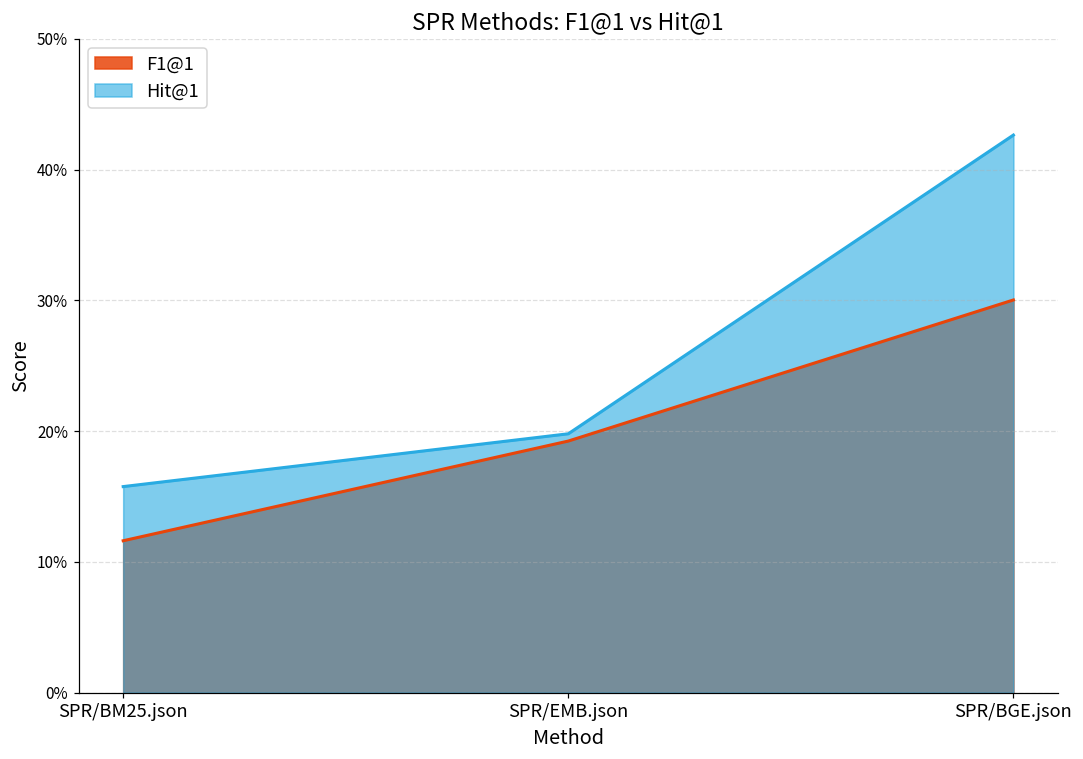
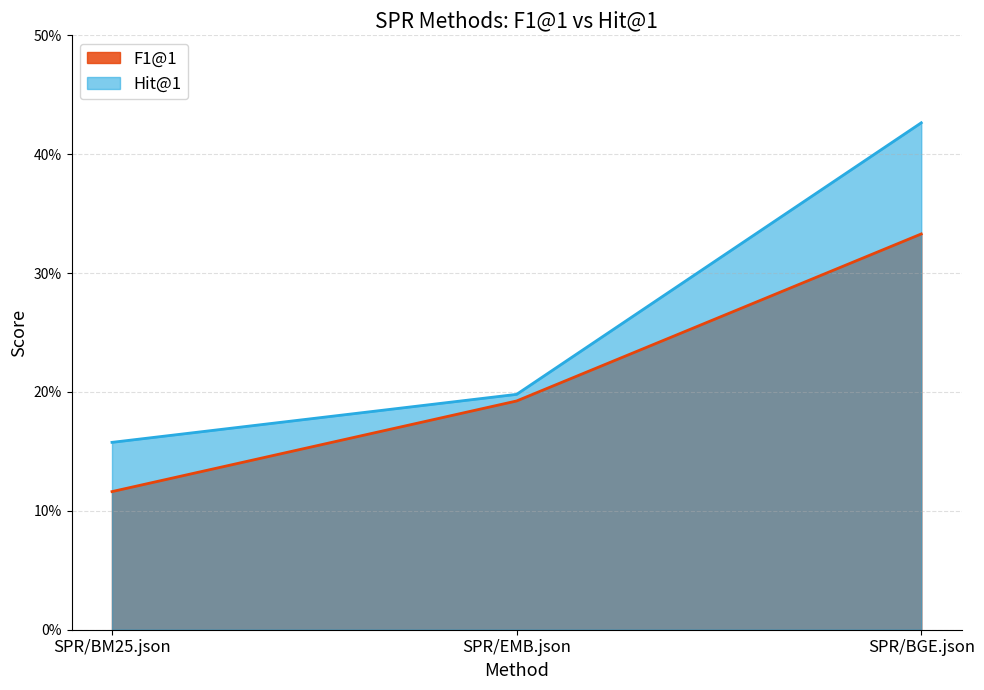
F1@1, SPR/BGE.json: 30.0% -> 33.3%
